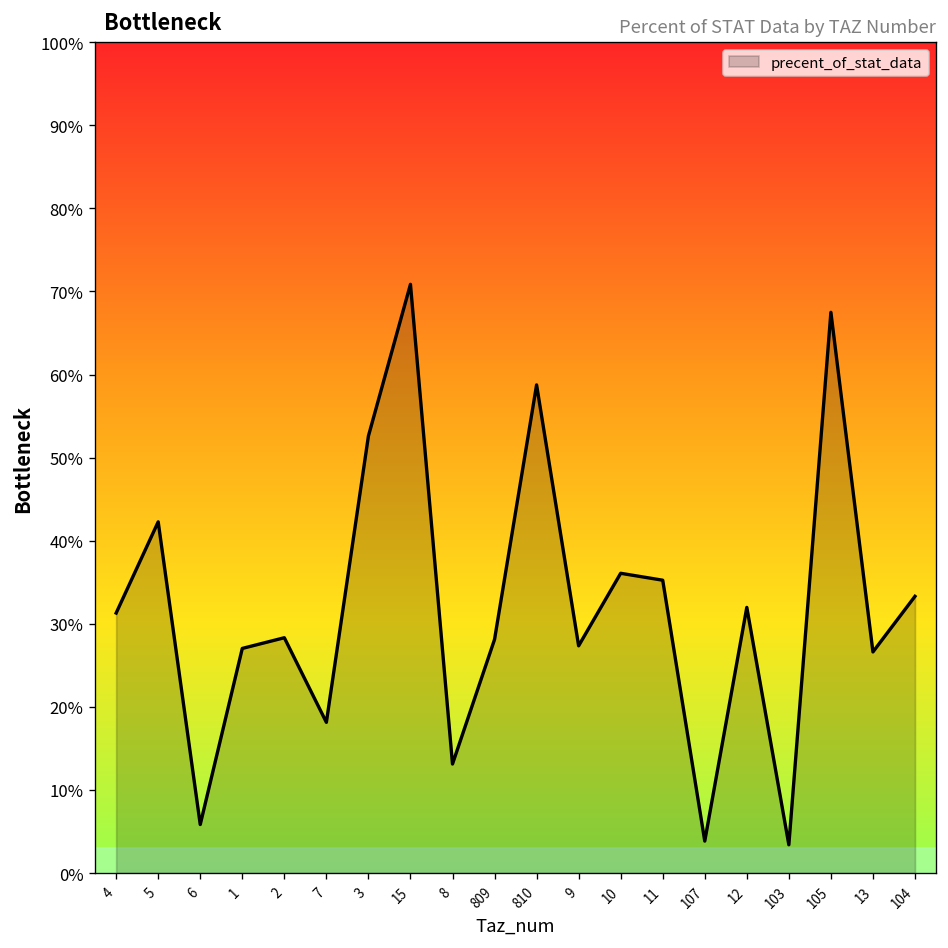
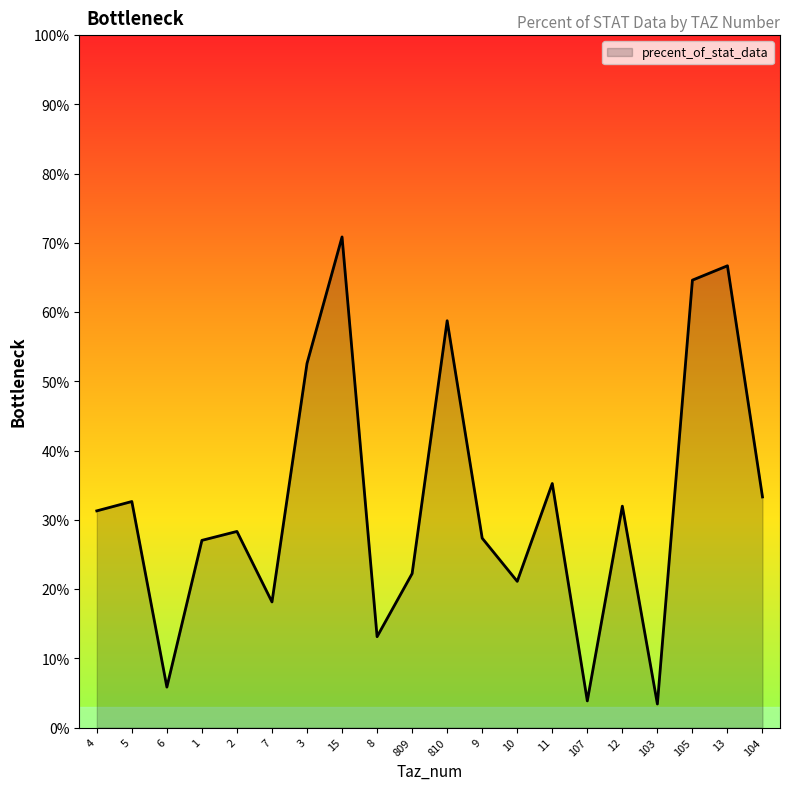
5: 42% -> 33%
809: 28% -> 22%
10: 36% -> 21%
105: 67% -> 65%
13: 27% -> 67%
